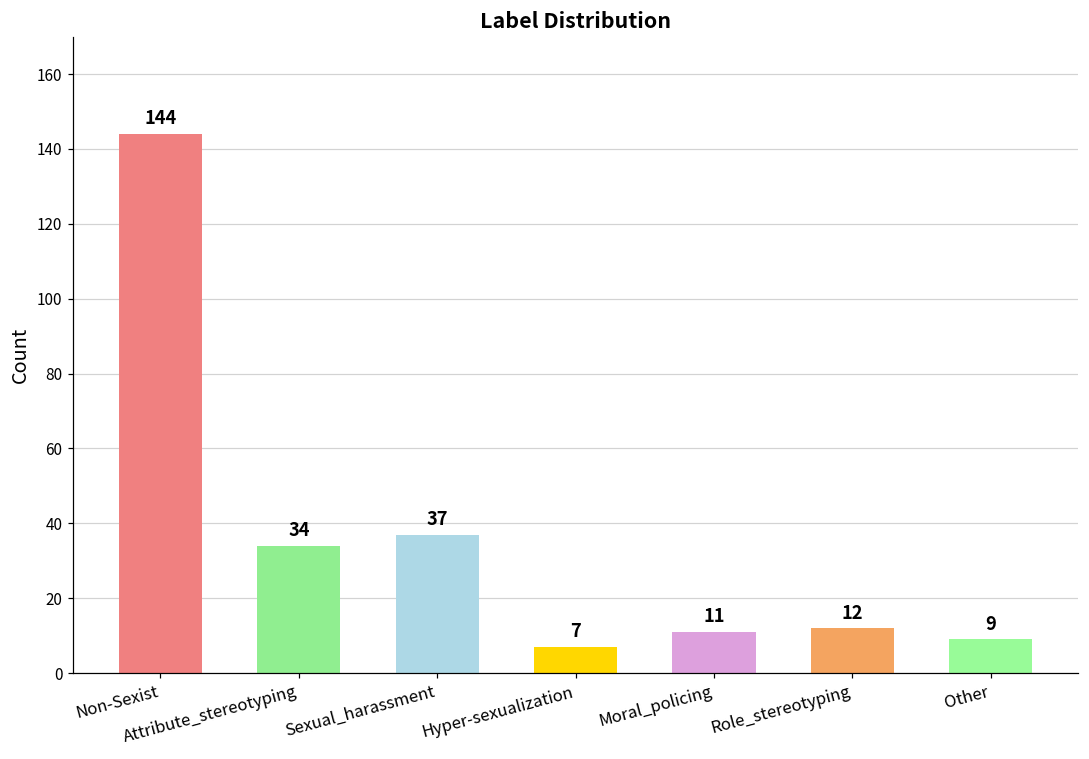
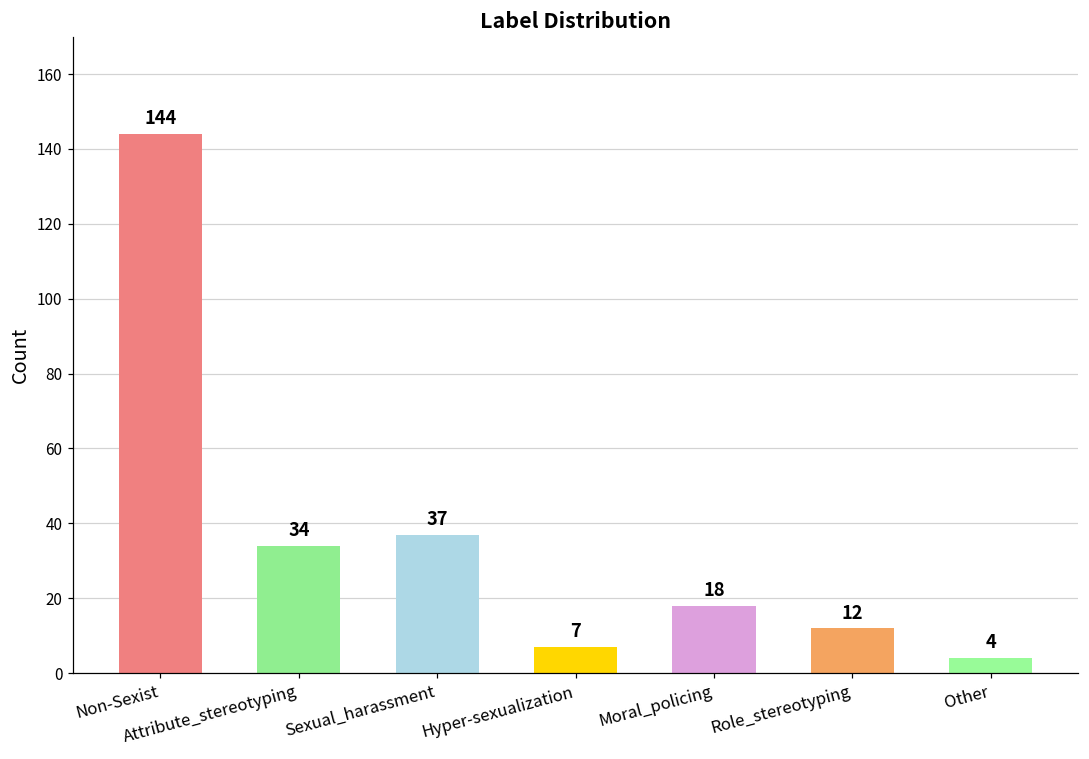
Moral_policing: 11 -> 18
Other: 9 -> 4
